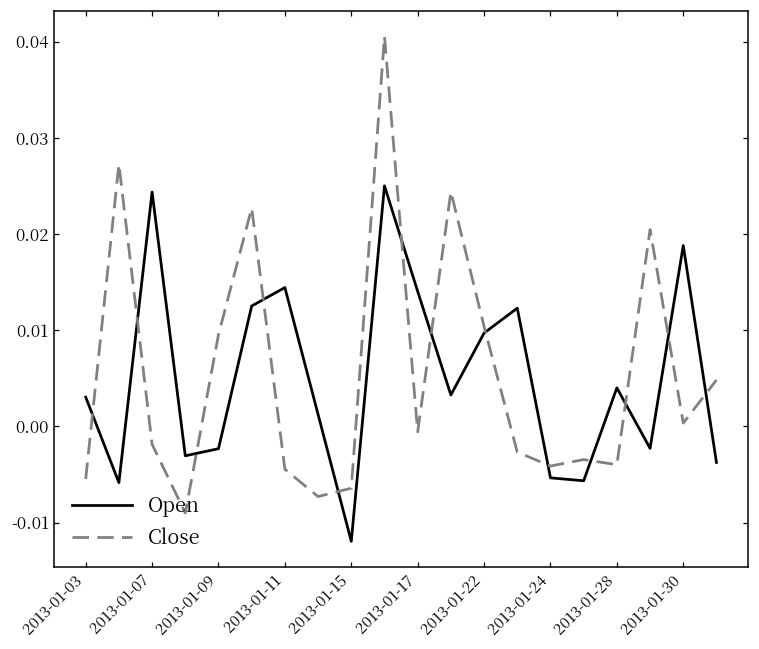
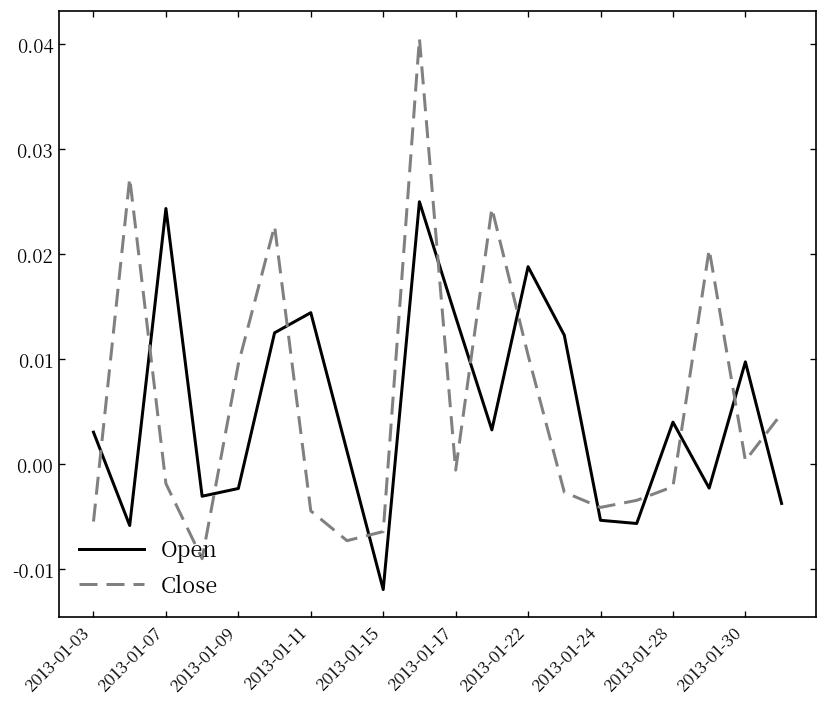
Open, 2013-01-22: 0.010 -> 0.019
Close, 2013-01-28: -0.004 -> -0.002
Open, 2013-01-30: 0.019 -> 0.010
